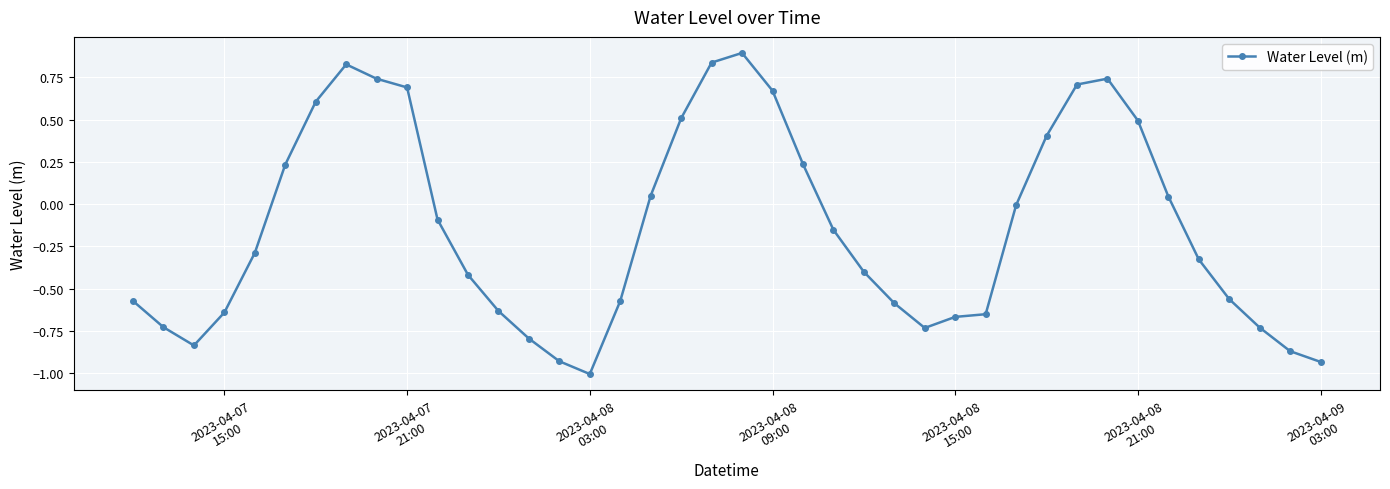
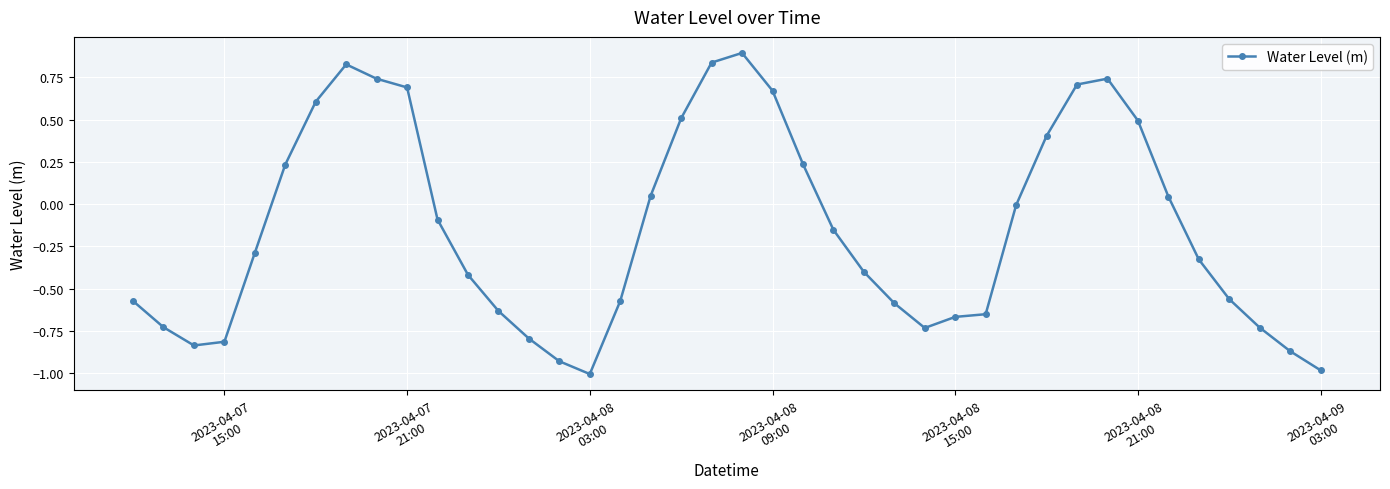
2023-04-07 15:00: -0.64 -> -0.81
2023-04-09 03:00: -0.93 -> -0.98
